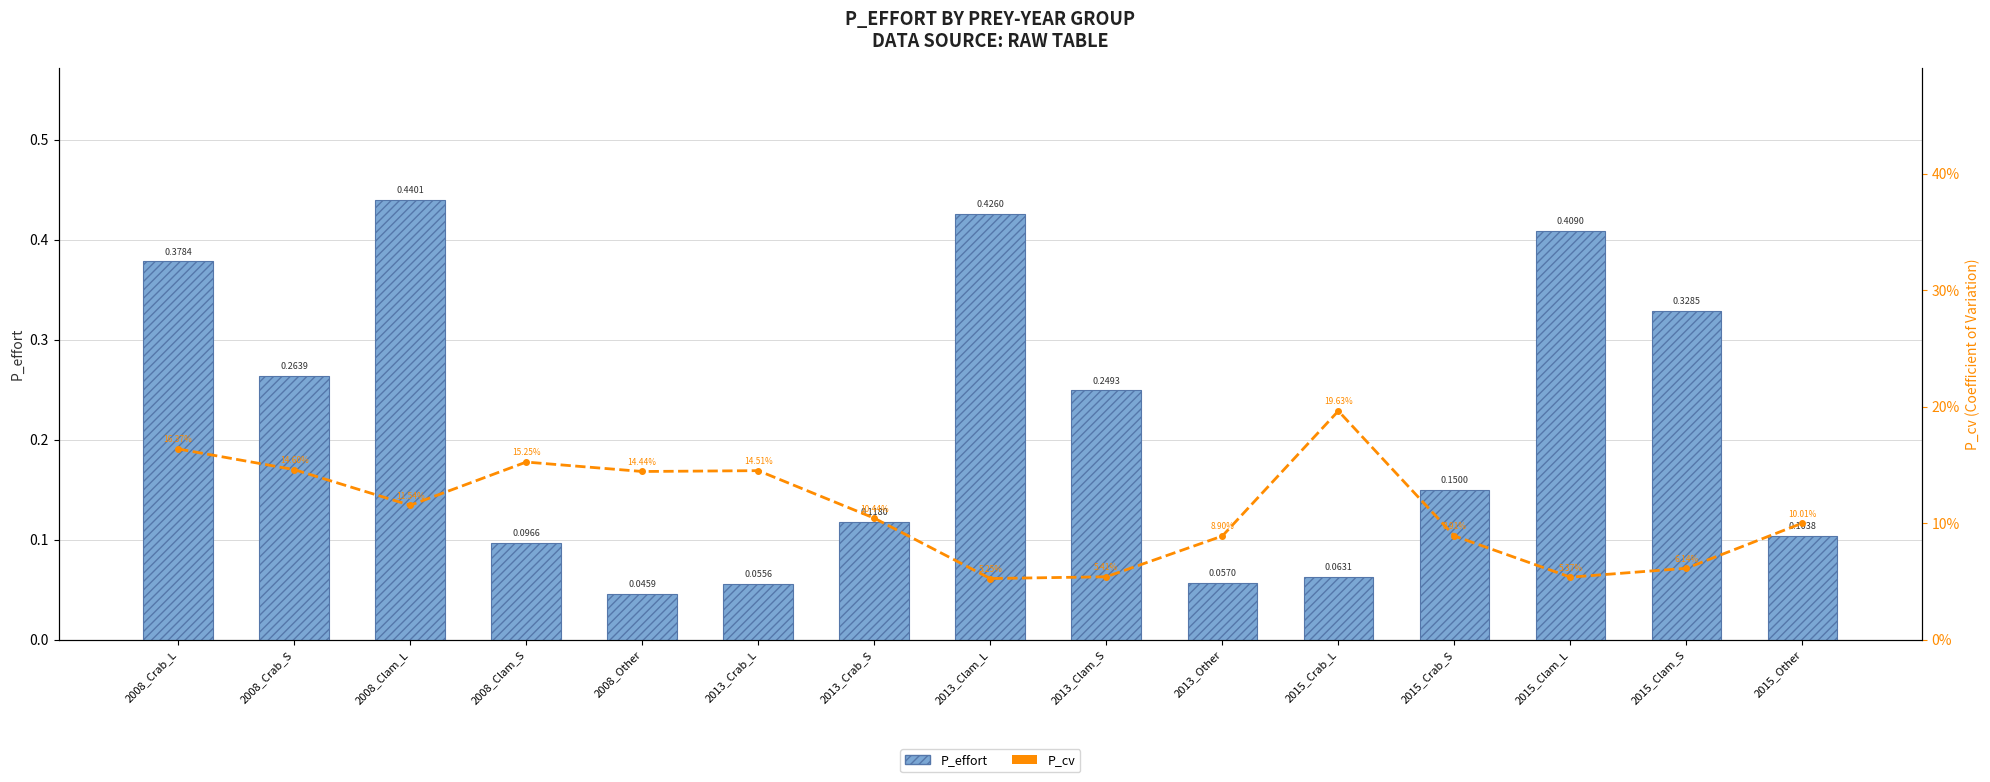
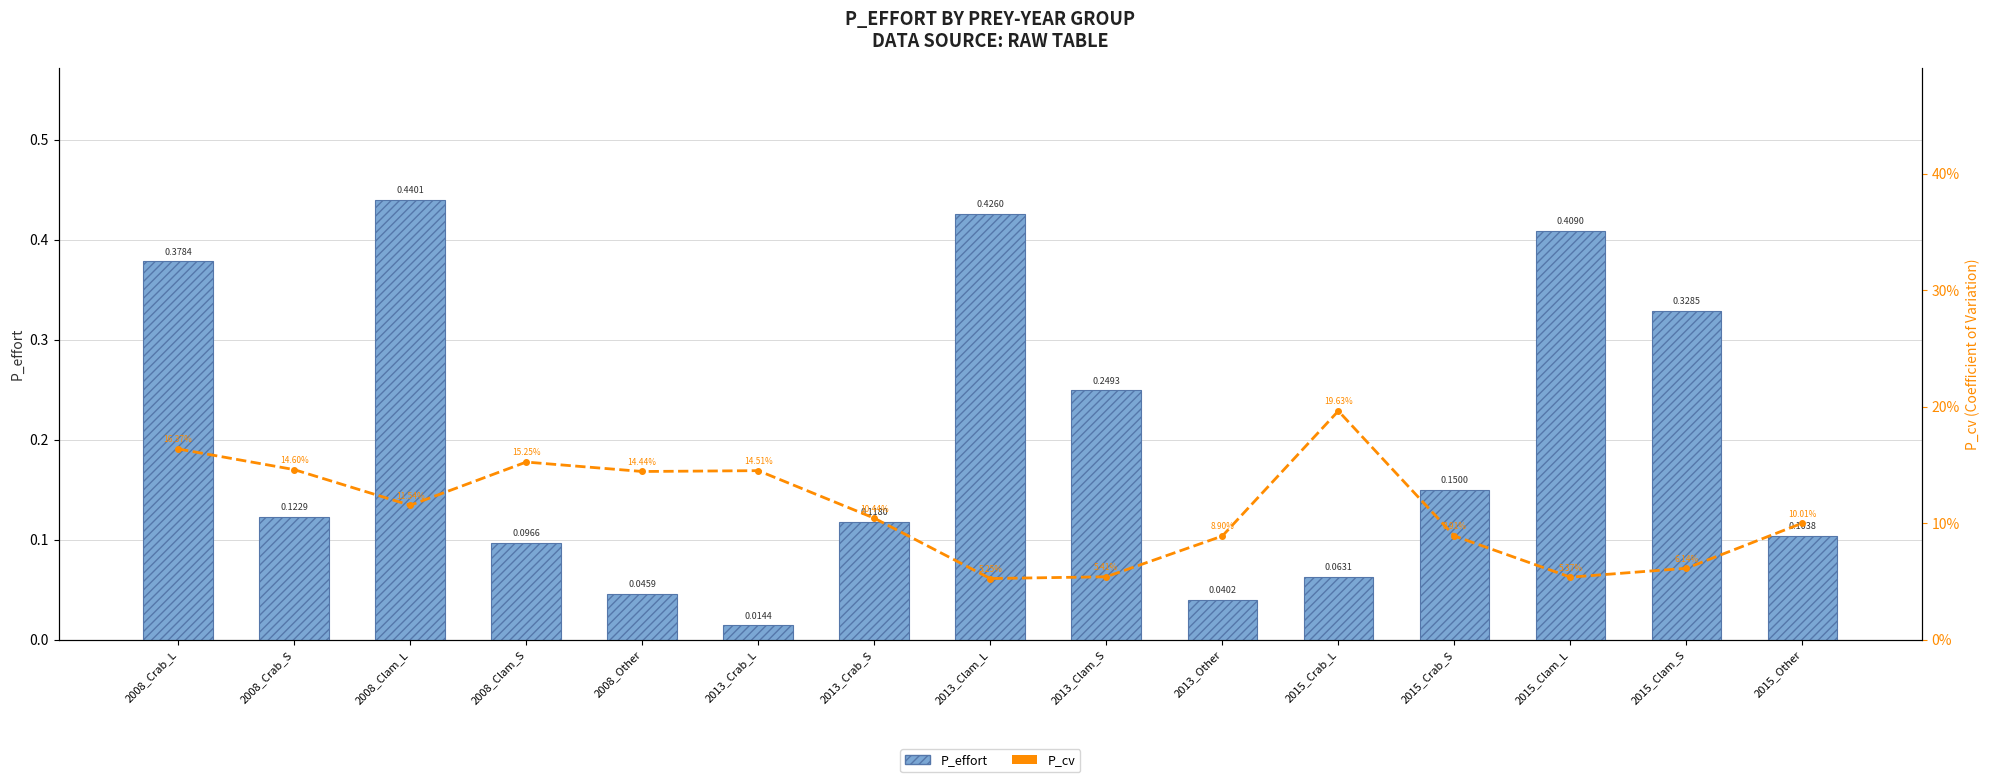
P_effort, 2008_Crab_S: 0.2639 -> 0.1229
P_effort, 2013_Crab_L: 0.0556 -> 0.0144
P_effort, 2013_Other: 0.0570 -> 0.0402
